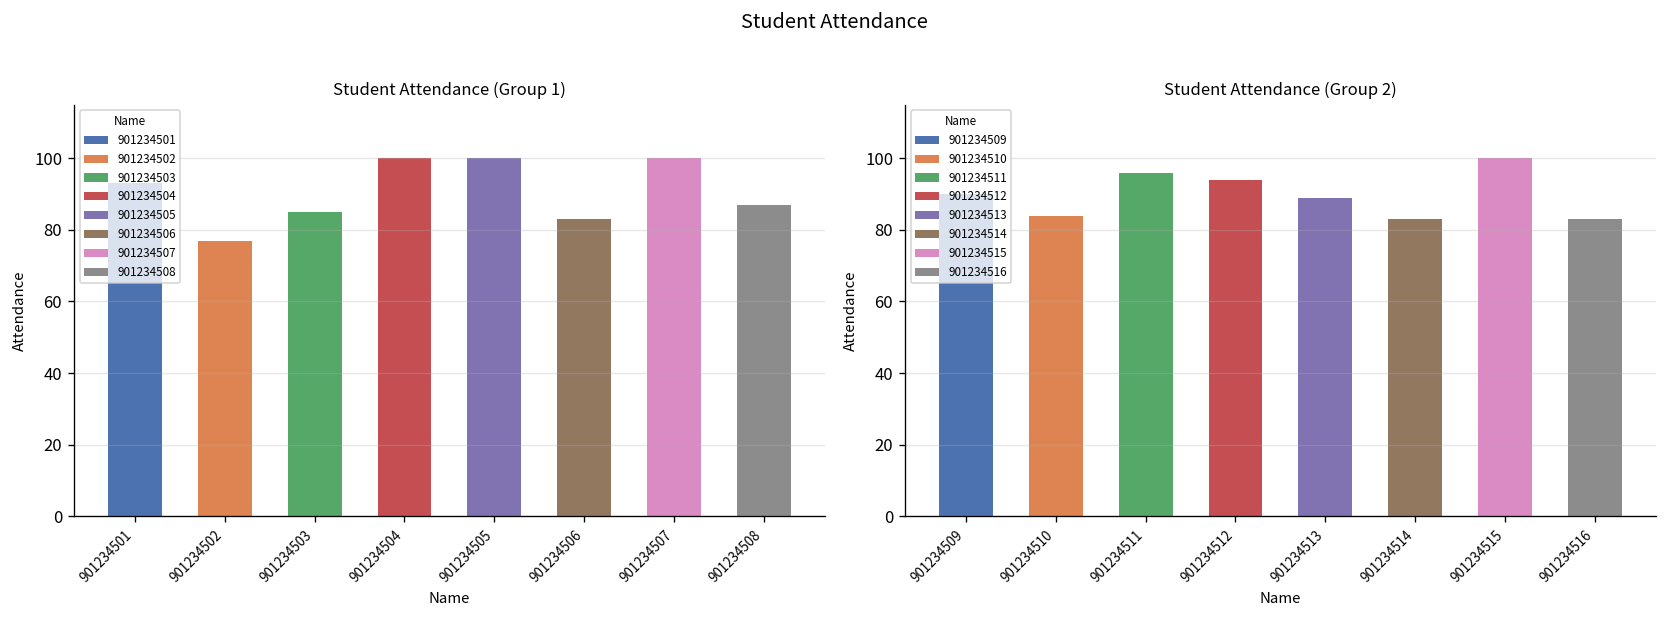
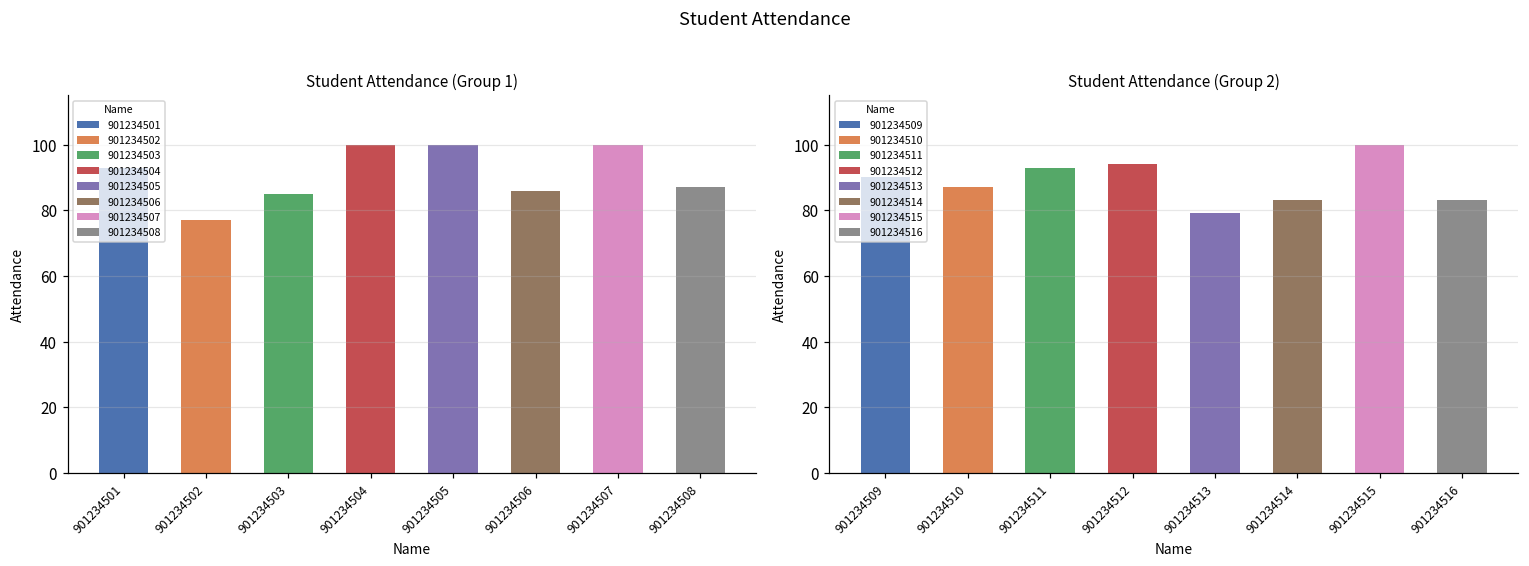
Student Attendance (Group 1), 901234506: 83 -> 86
Student Attendance (Group 2), 901234510: 84 -> 87
Student Attendance (Group 2), 901234511: 96 -> 93
Student Attendance (Group 2), 901234513: 89 -> 79
